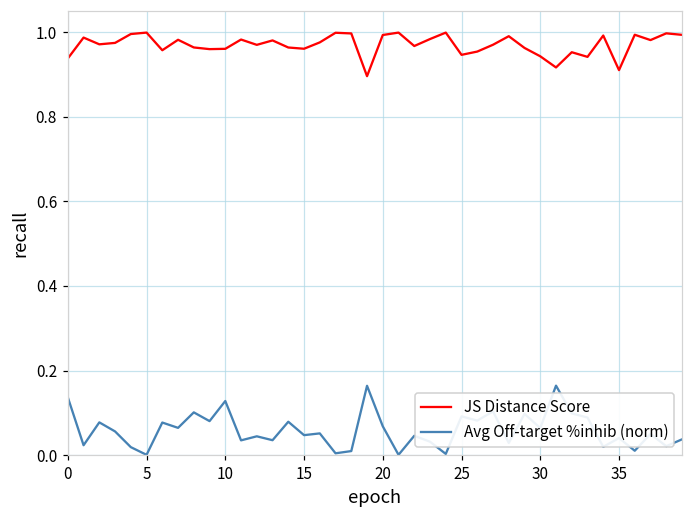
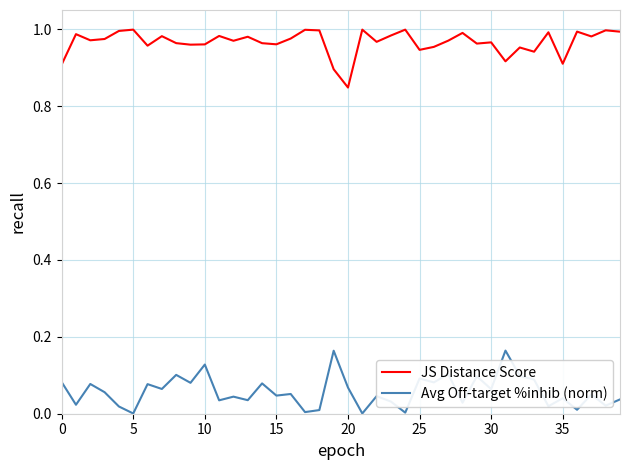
JS Distance Score, 0: 0.94 -> 0.91
Avg Off-target %inhib (norm), 0: 0.14 -> 0.08
JS Distance Score, 20: 0.99 -> 0.85
JS Distance Score, 30: 0.94 -> 0.97
